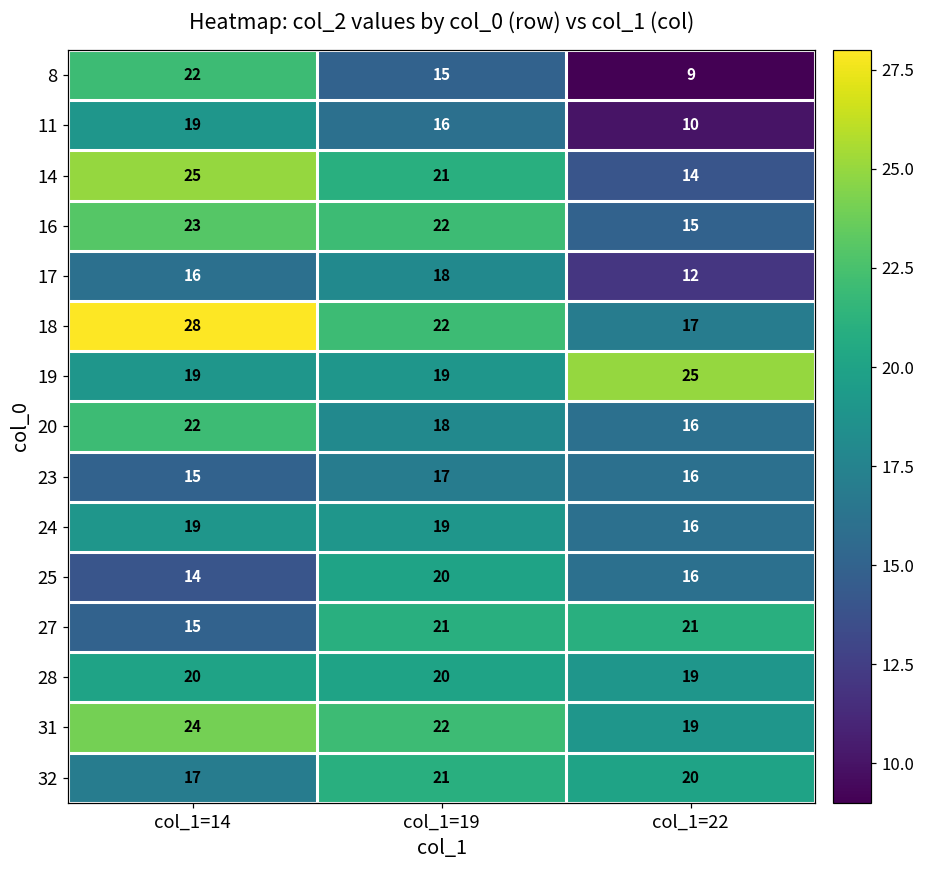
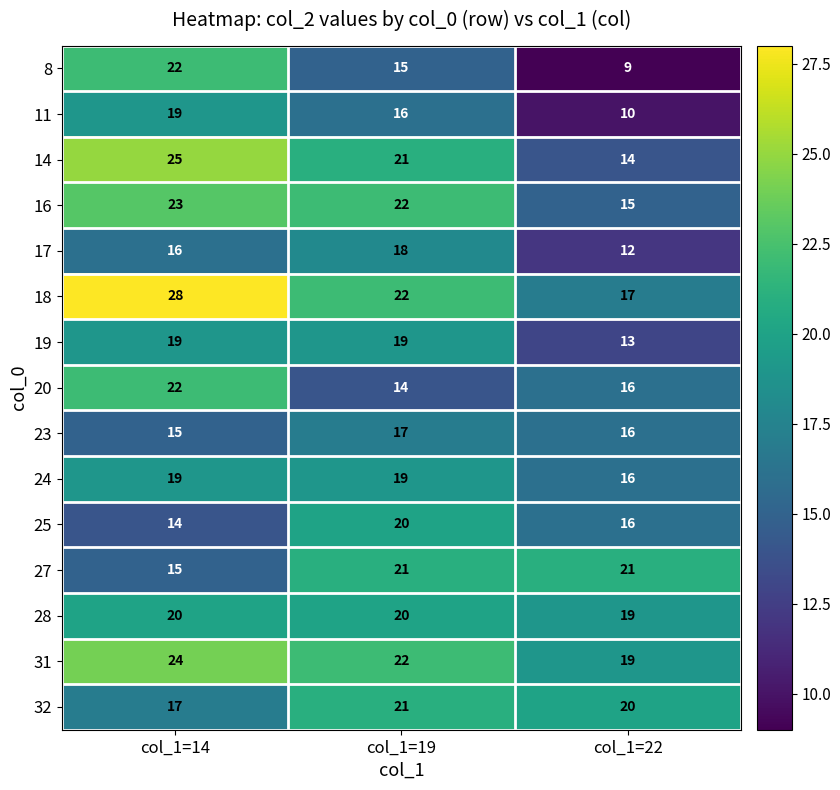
19, col_1=22: 25 -> 13
20, col_1=19: 18 -> 14
